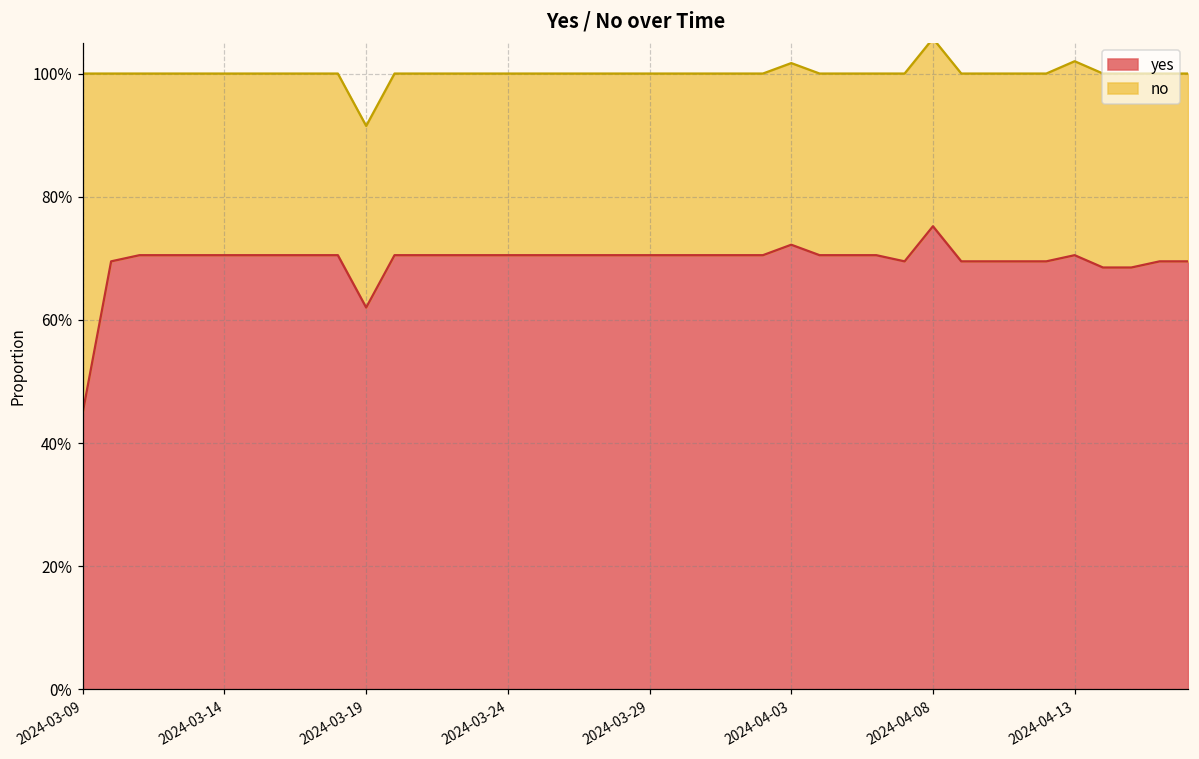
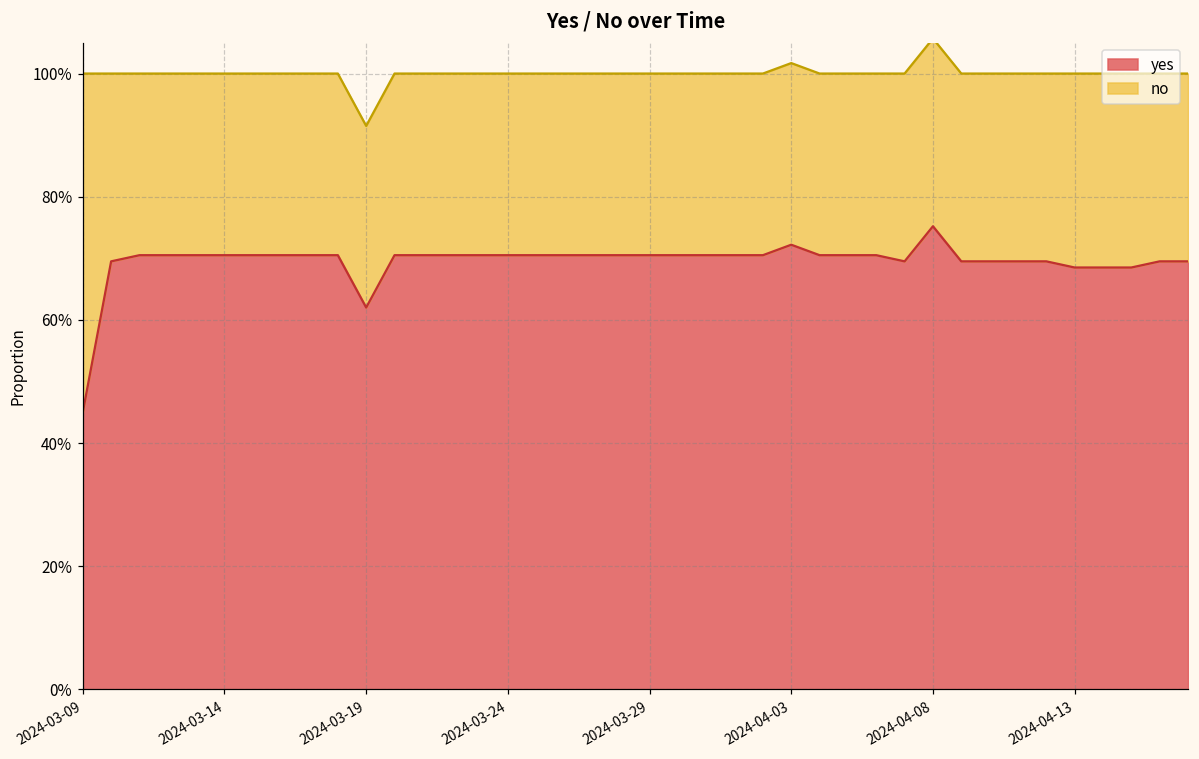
yes, 2024-04-13: 71% -> 69%
